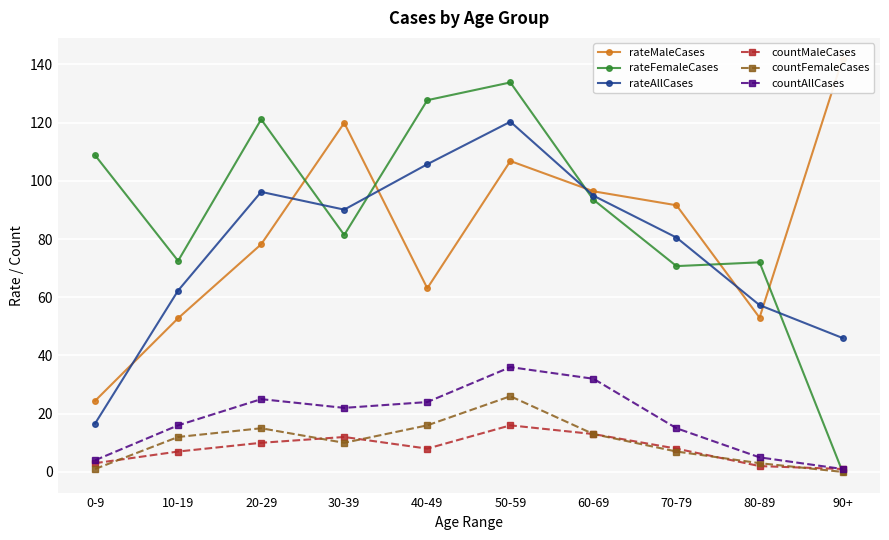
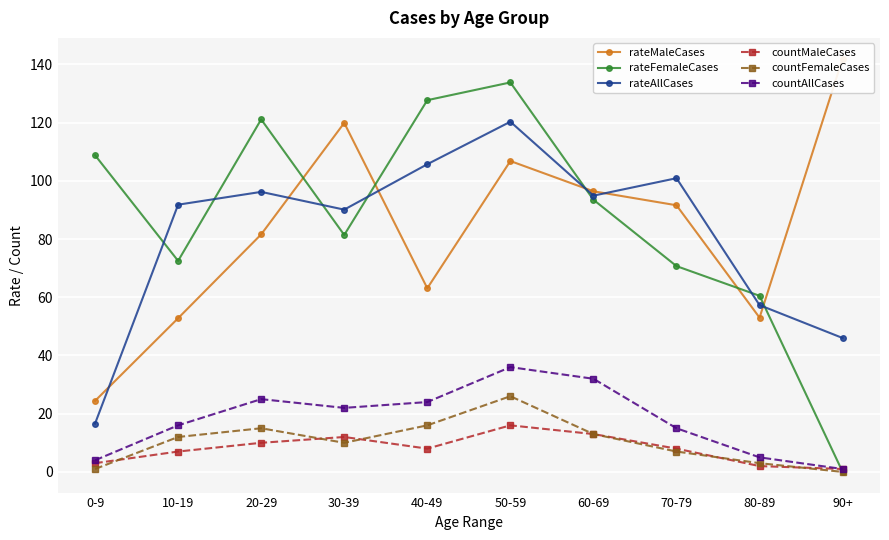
rateAllCases, 10-19: 62 -> 92
rateMaleCases, 20-29: 78 -> 82
rateAllCases, 70-79: 81 -> 101
rateFemaleCases, 80-89: 72 -> 61
